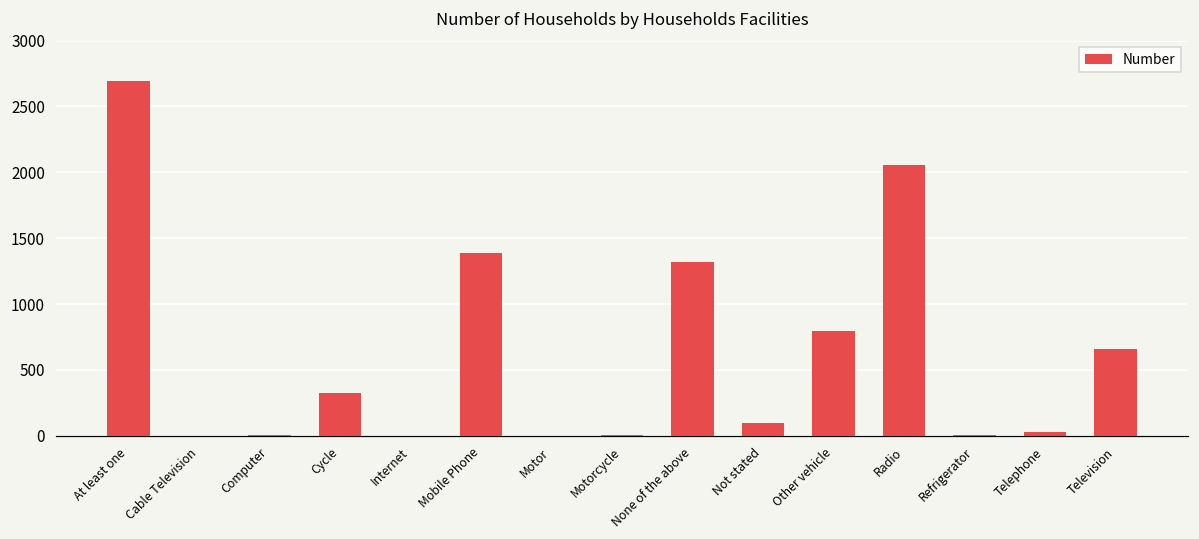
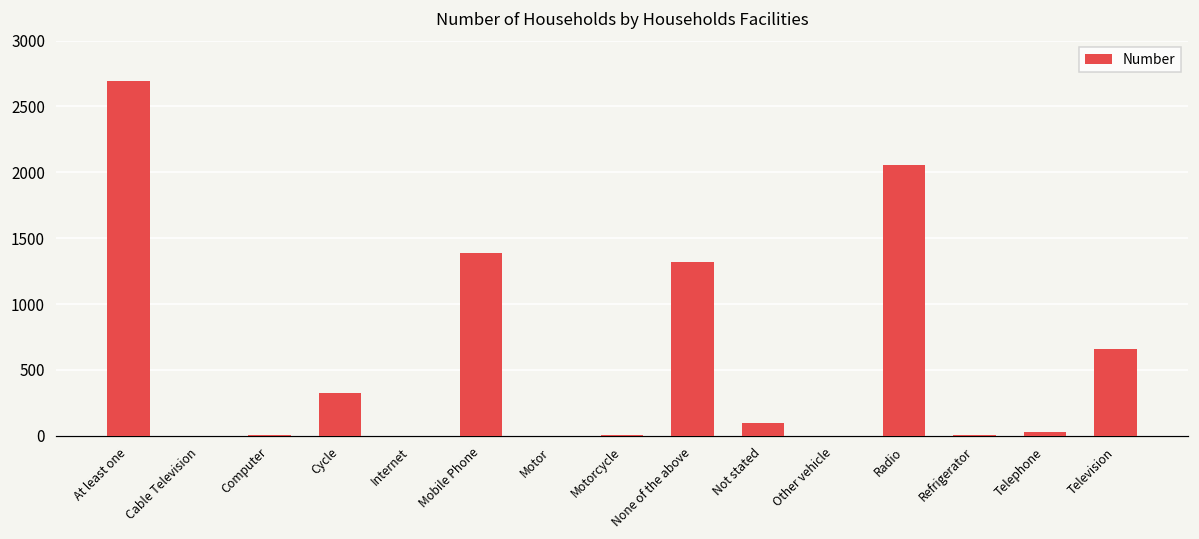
Other vehicle: 790 -> 0
